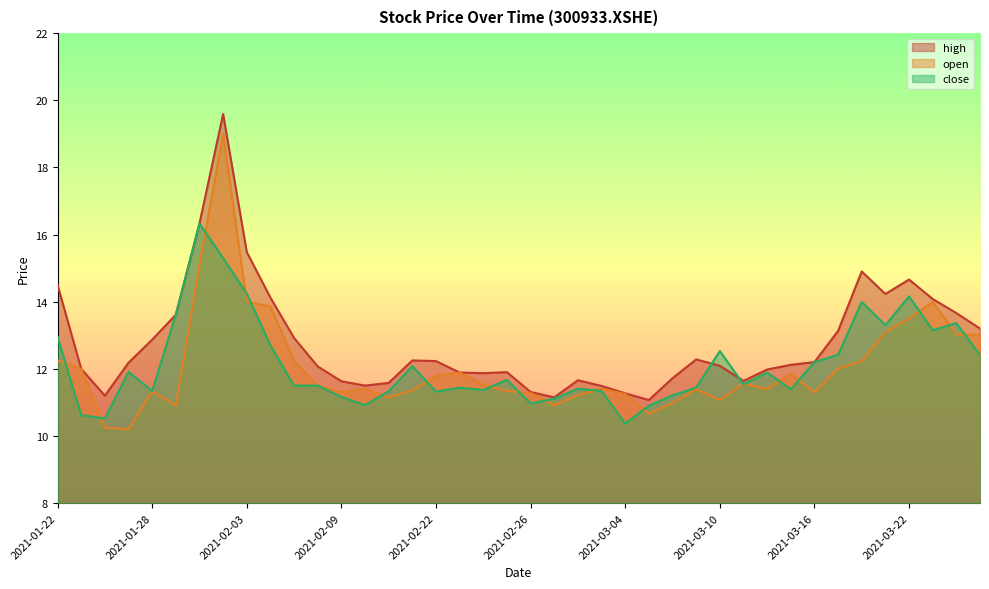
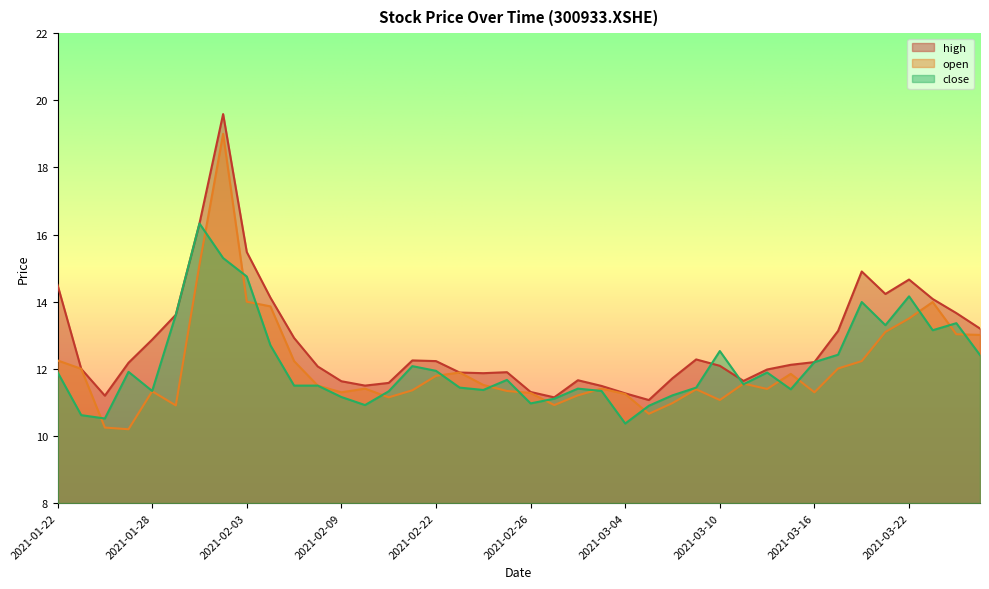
close, 2021-01-22: 13.0 -> 11.9
close, 2021-02-03: 14.2 -> 14.8
close, 2021-02-22: 11.3 -> 11.9
